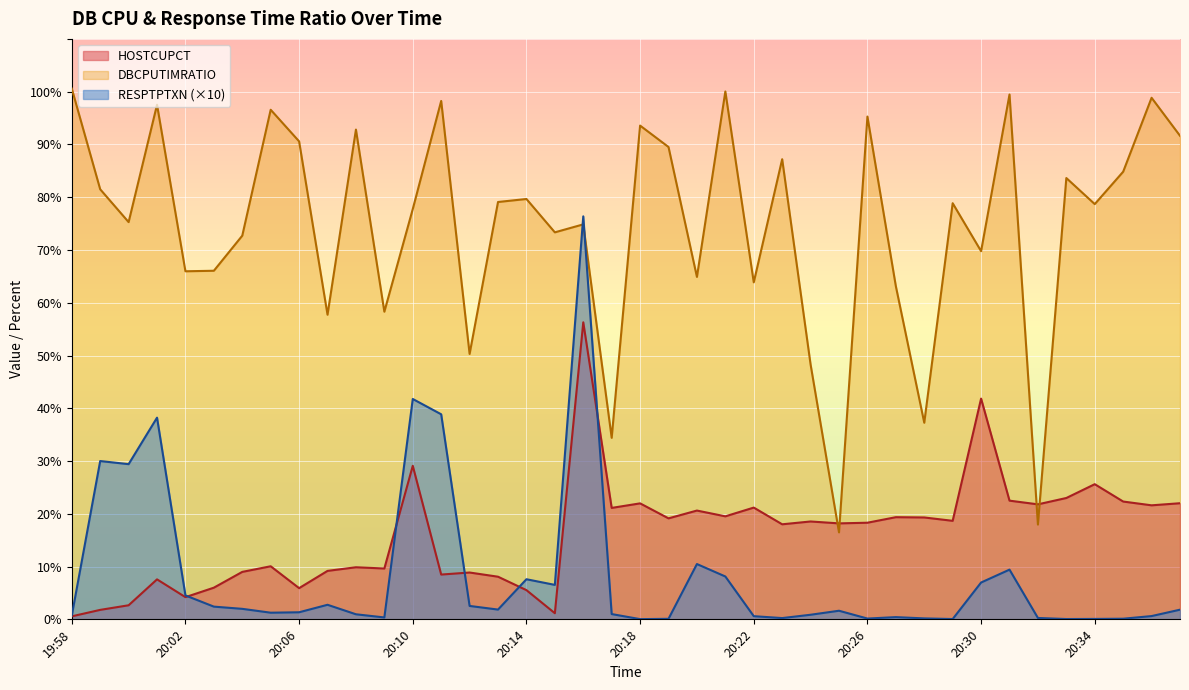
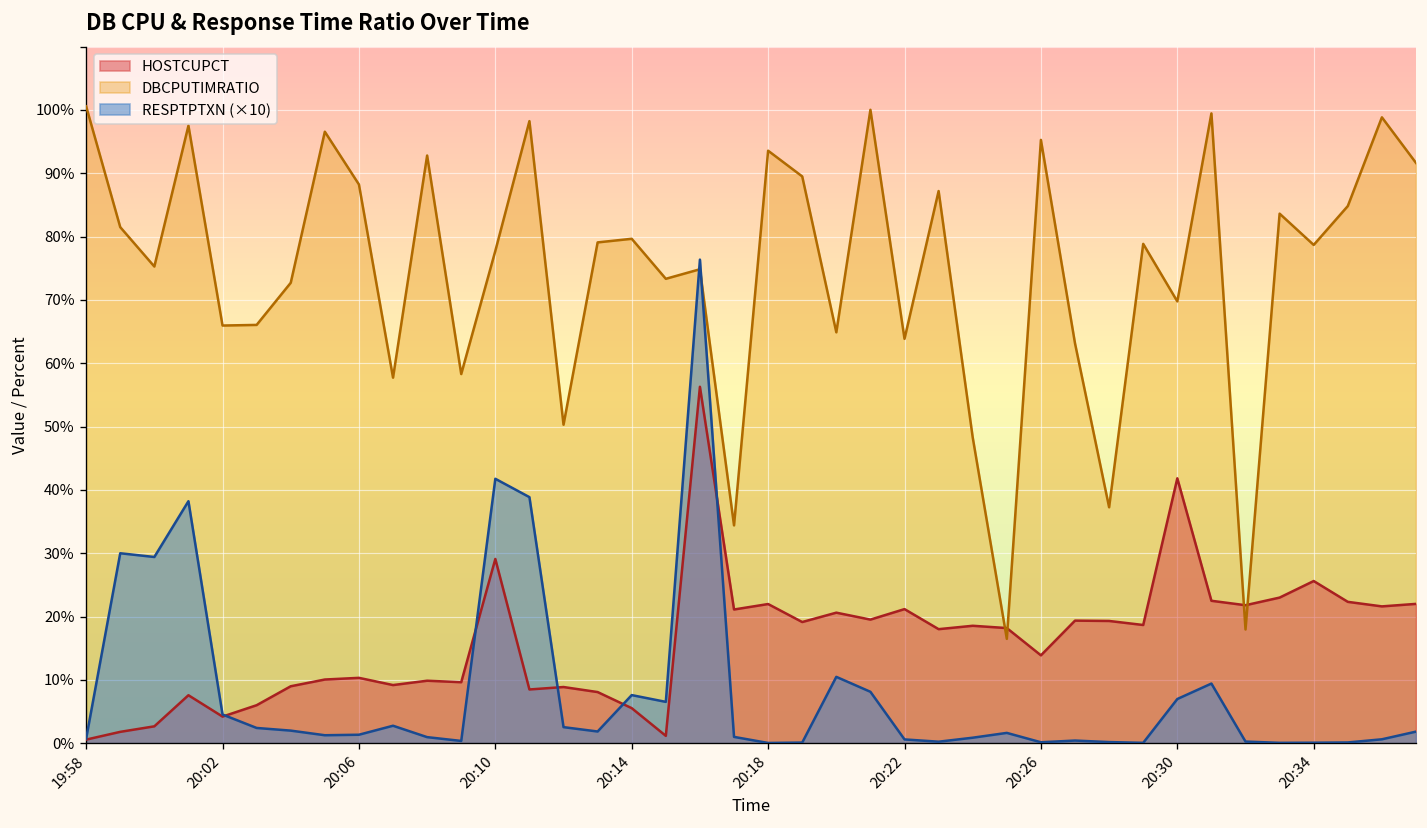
HOSTCUPCT, 20:06: 6% -> 10%
DBCPUTIMRATIO, 20:06: 91% -> 88%
HOSTCUPCT, 20:26: 18% -> 14%
